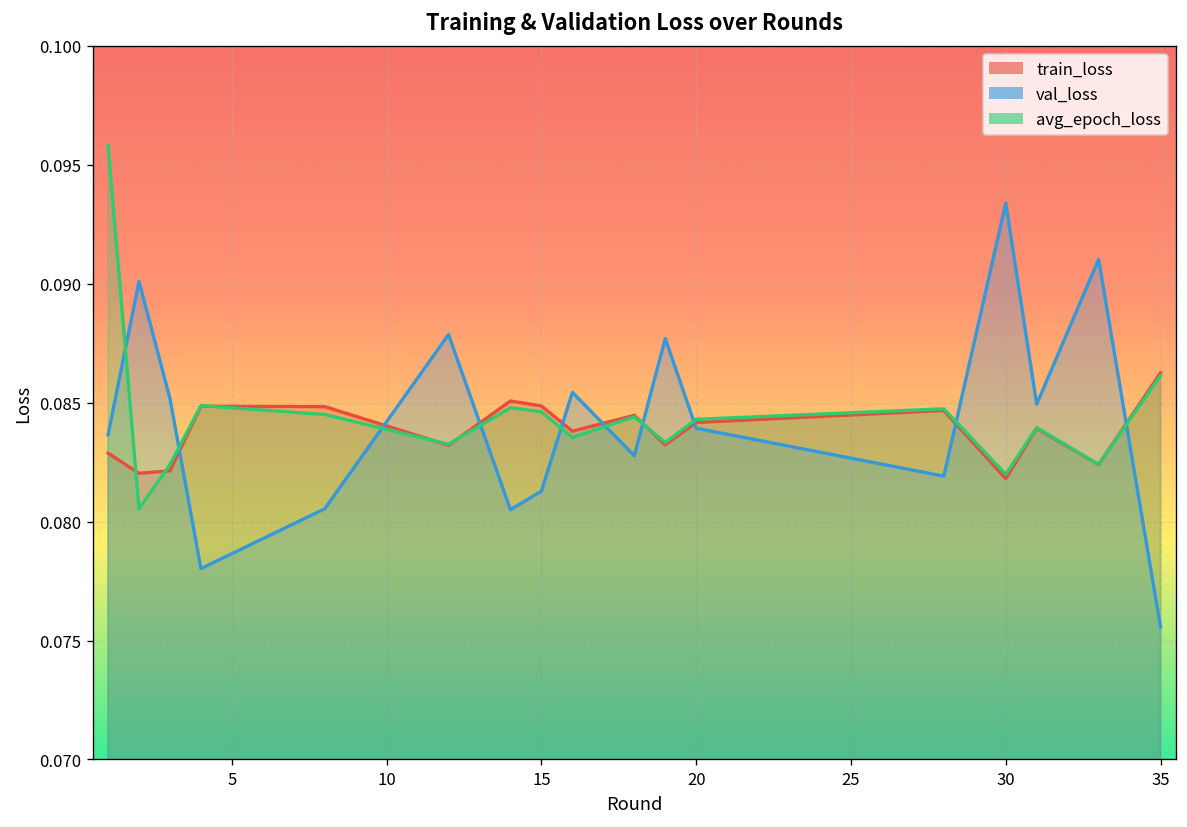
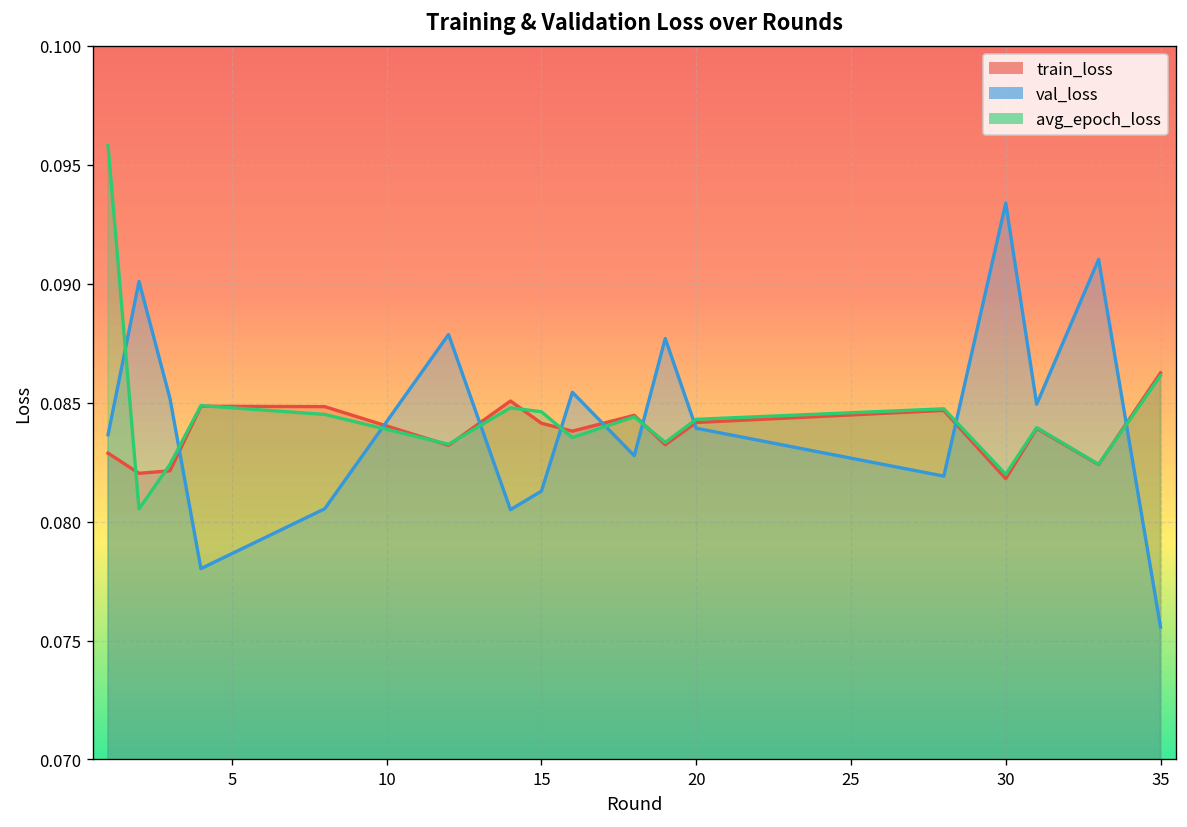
train_loss, 15: 0.0849 -> 0.0841
